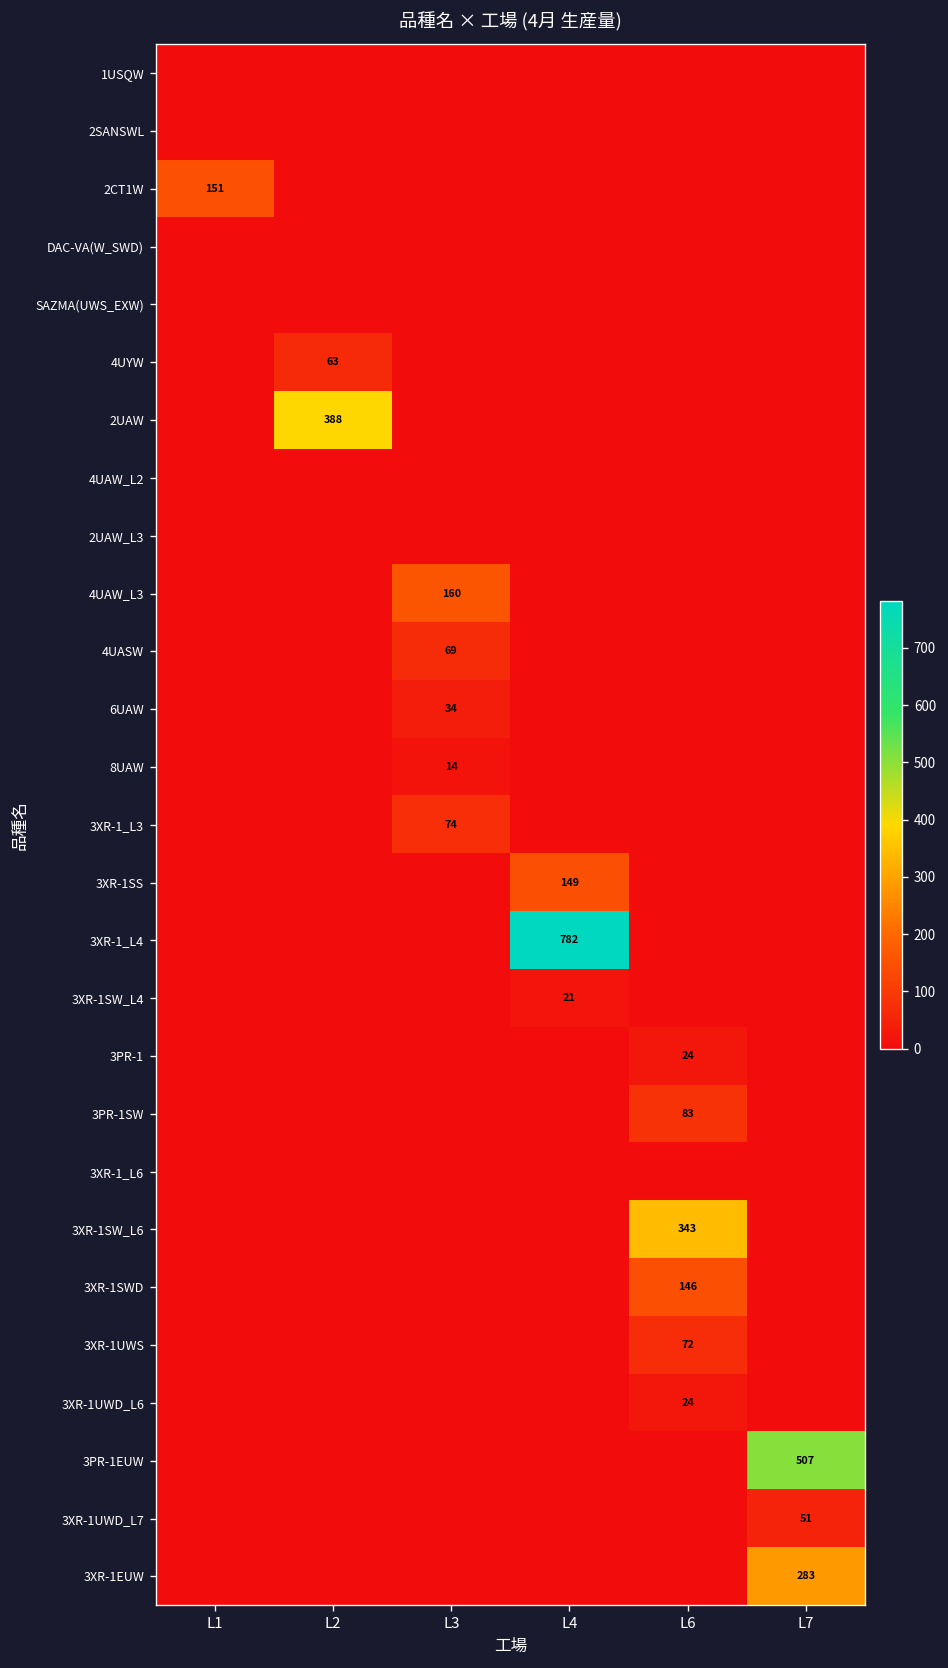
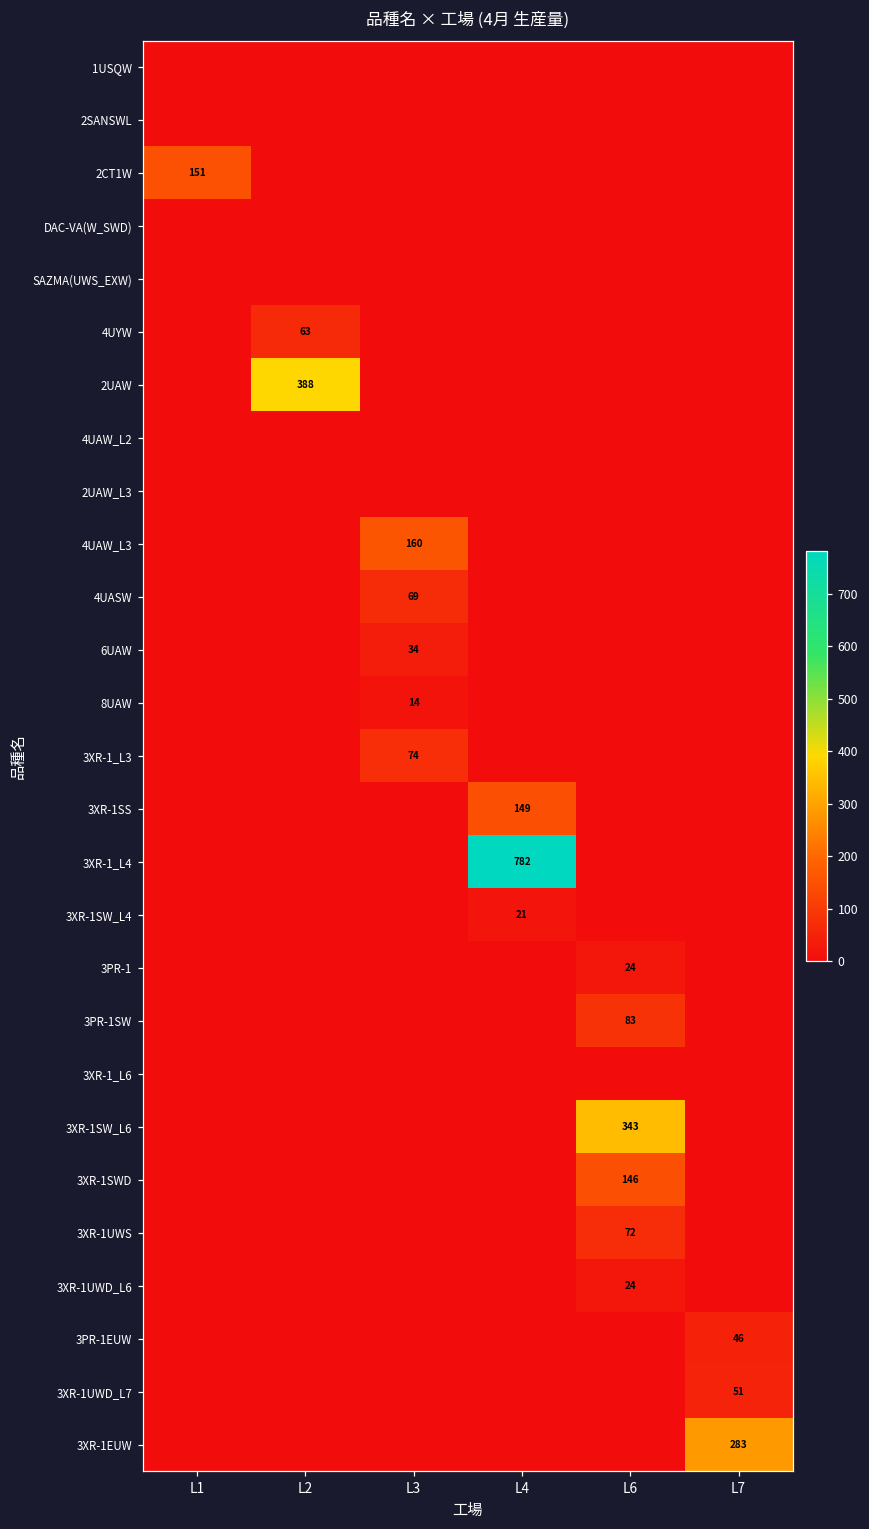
3PR-1EUW, L7: 507 -> 46
